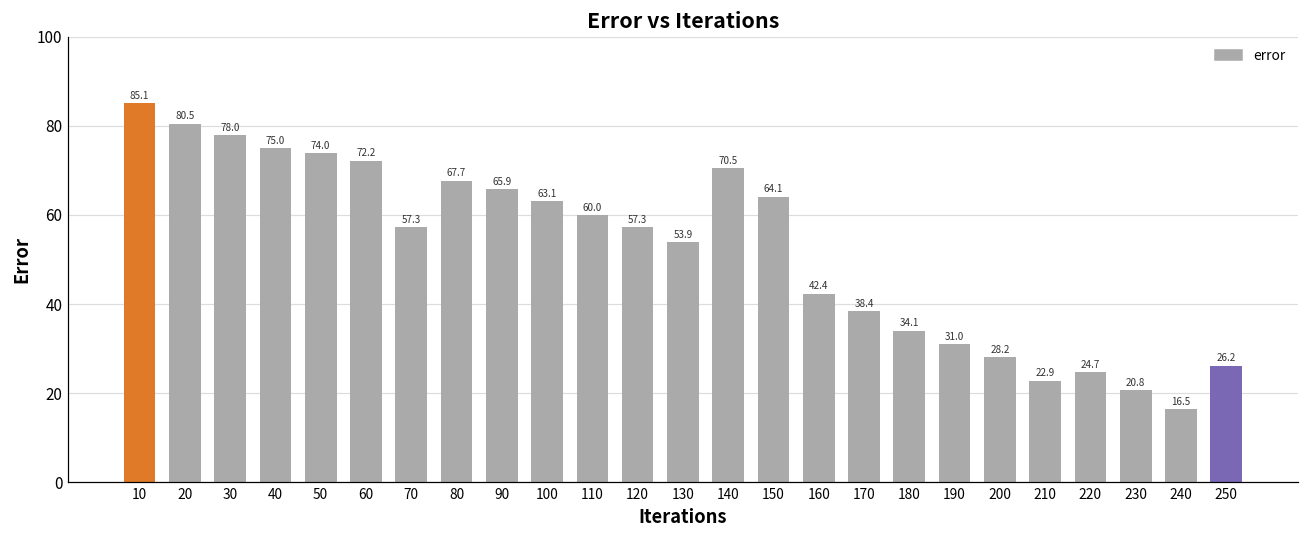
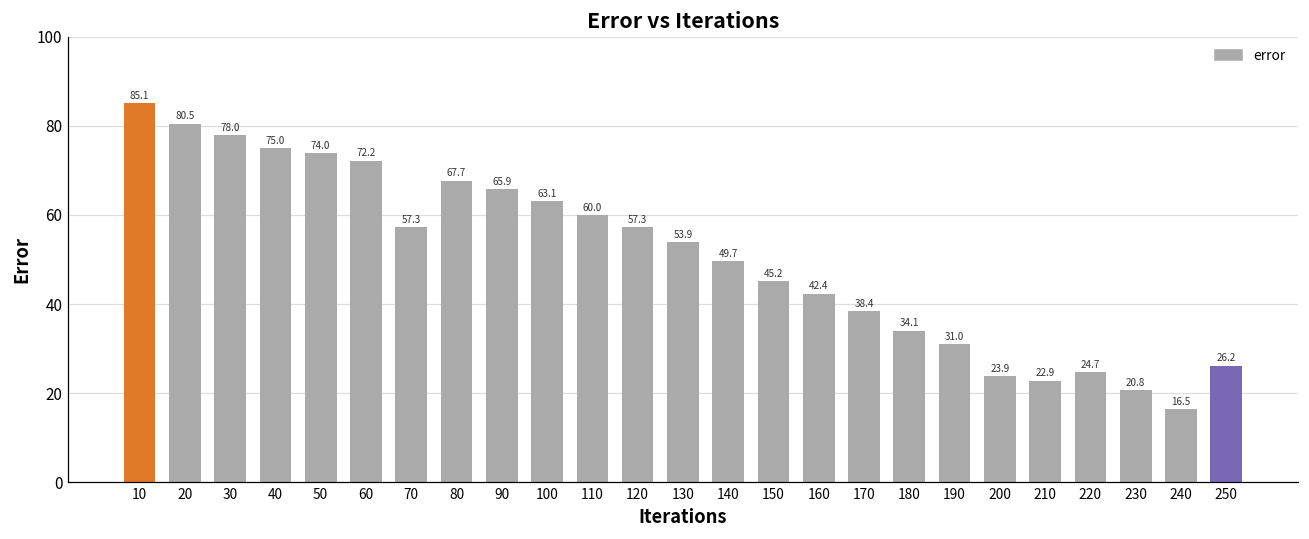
140: 70.5 -> 49.7
150: 64.1 -> 45.2
200: 28.2 -> 23.9
